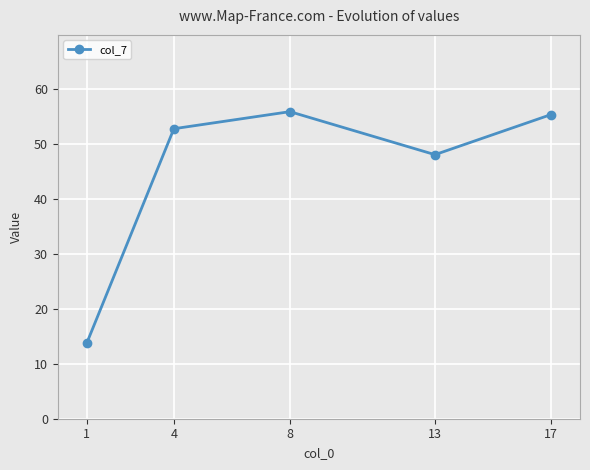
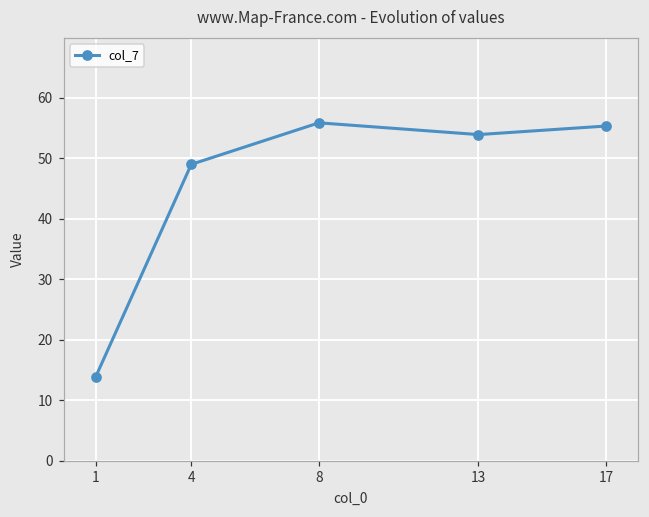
4: 53 -> 49
13: 48 -> 54
